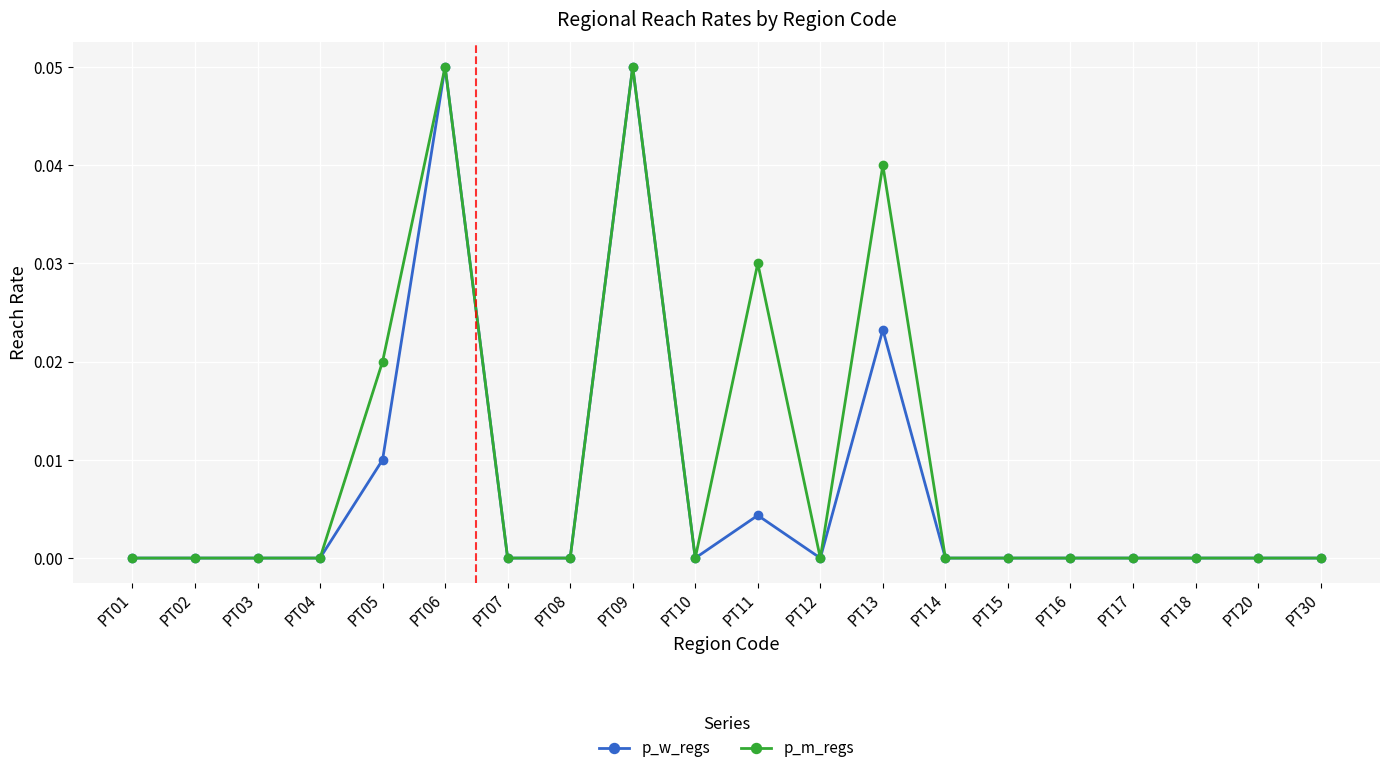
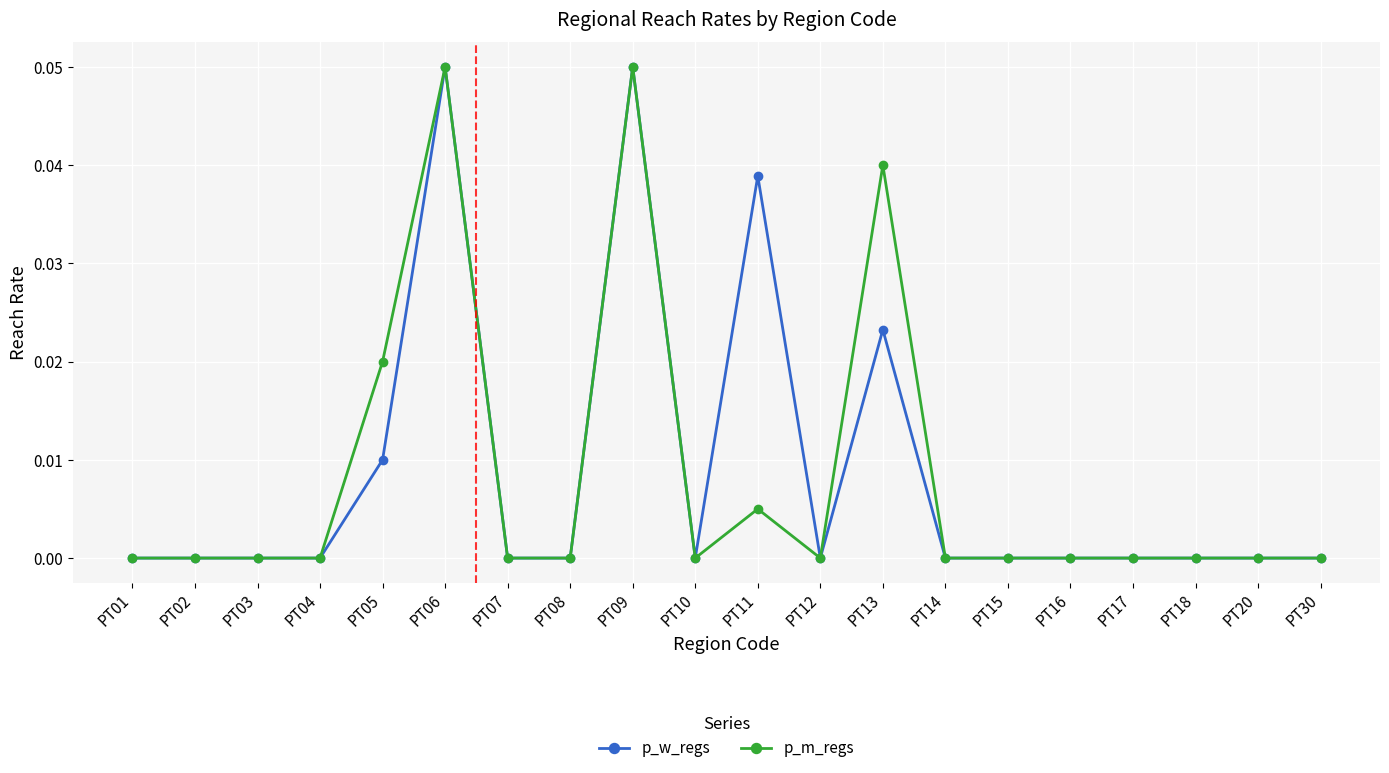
p_w_regs, PT11: 0.004 -> 0.039
p_m_regs, PT11: 0.030 -> 0.005
